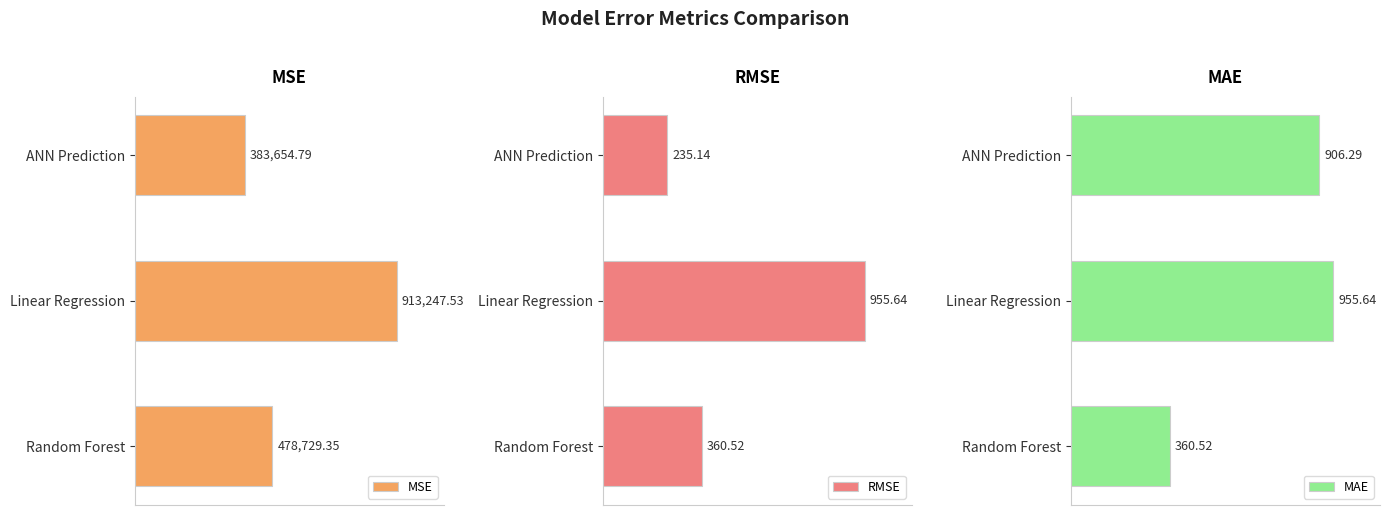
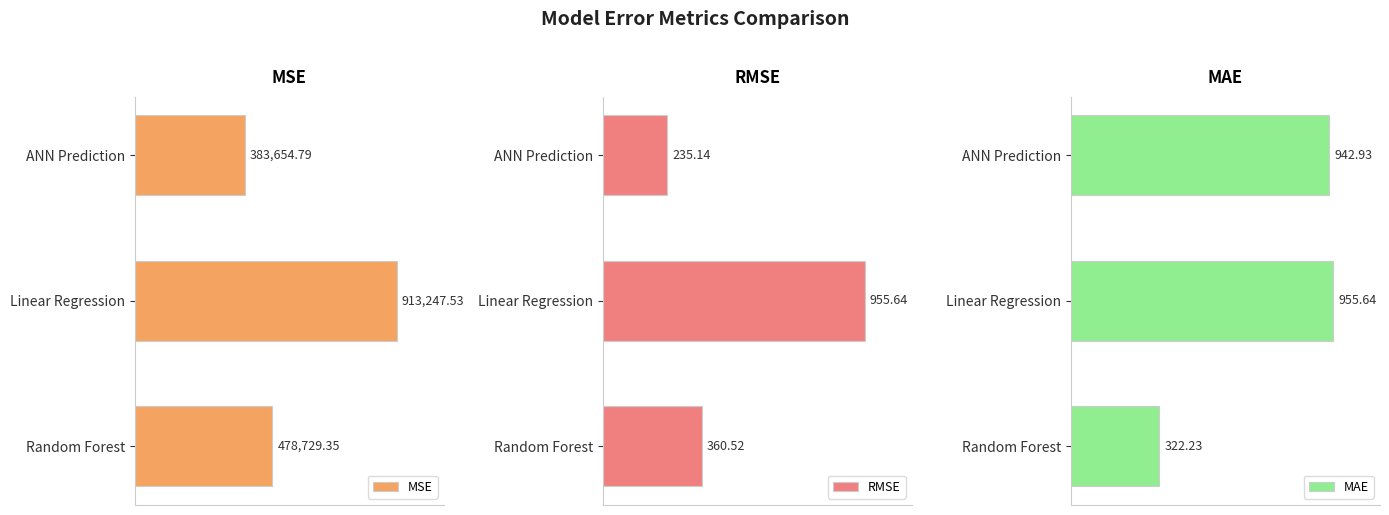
MAE, ANN Prediction: 906.29 -> 942.93
MAE, Random Forest: 360.52 -> 322.23
